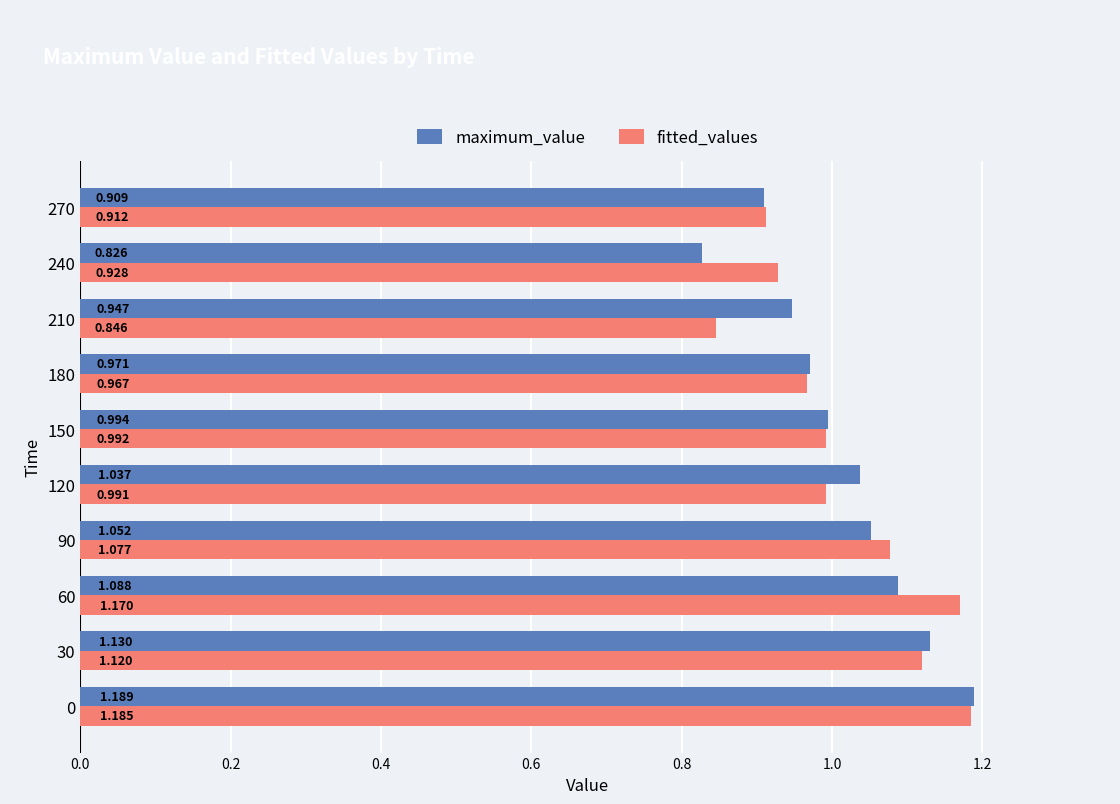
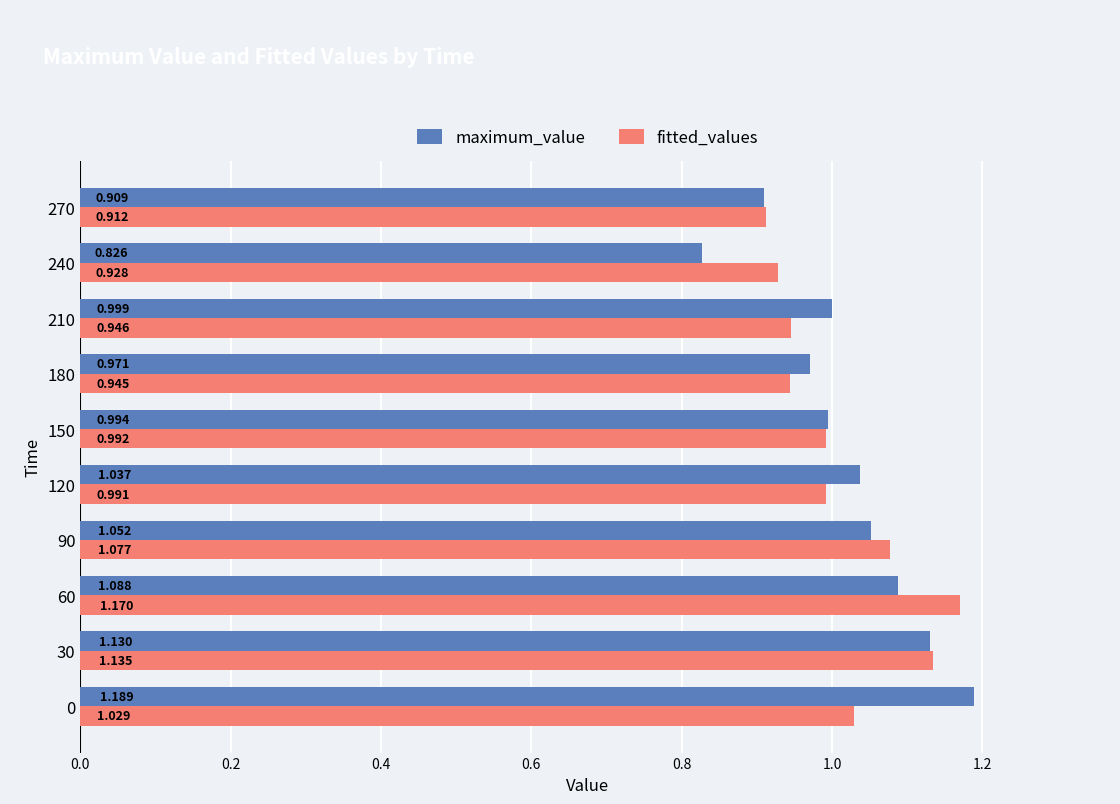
maximum_value, 210: 0.947 -> 0.999
fitted_values, 210: 0.846 -> 0.946
fitted_values, 180: 0.967 -> 0.945
fitted_values, 30: 1.120 -> 1.135
fitted_values, 0: 1.185 -> 1.029
